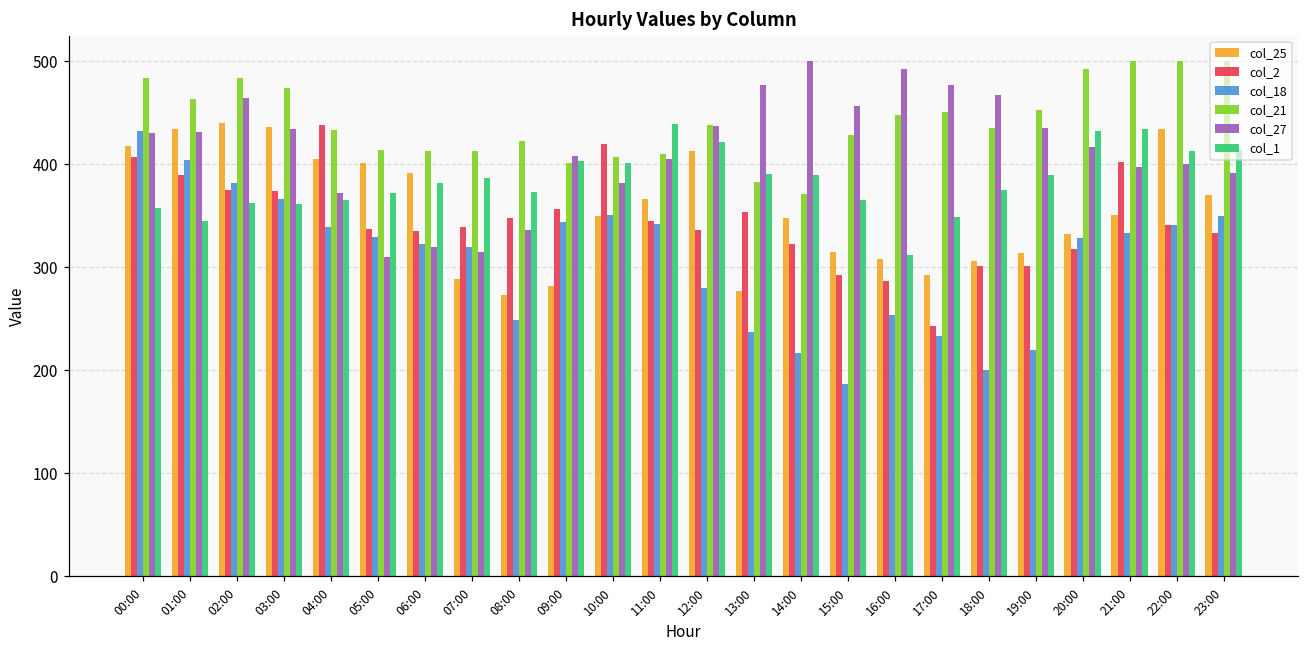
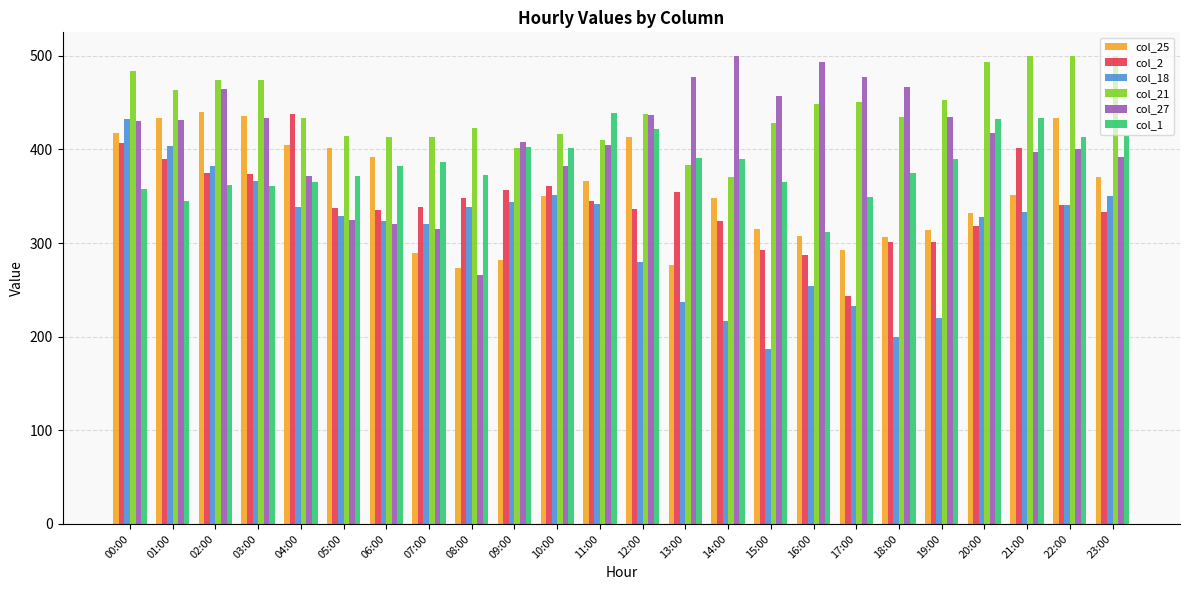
col_21, 02:00: 480 -> 470
col_27, 05:00: 310 -> 330
col_18, 08:00: 250 -> 340
col_27, 08:00: 340 -> 270
col_2, 10:00: 420 -> 360
col_21, 10:00: 410 -> 420
